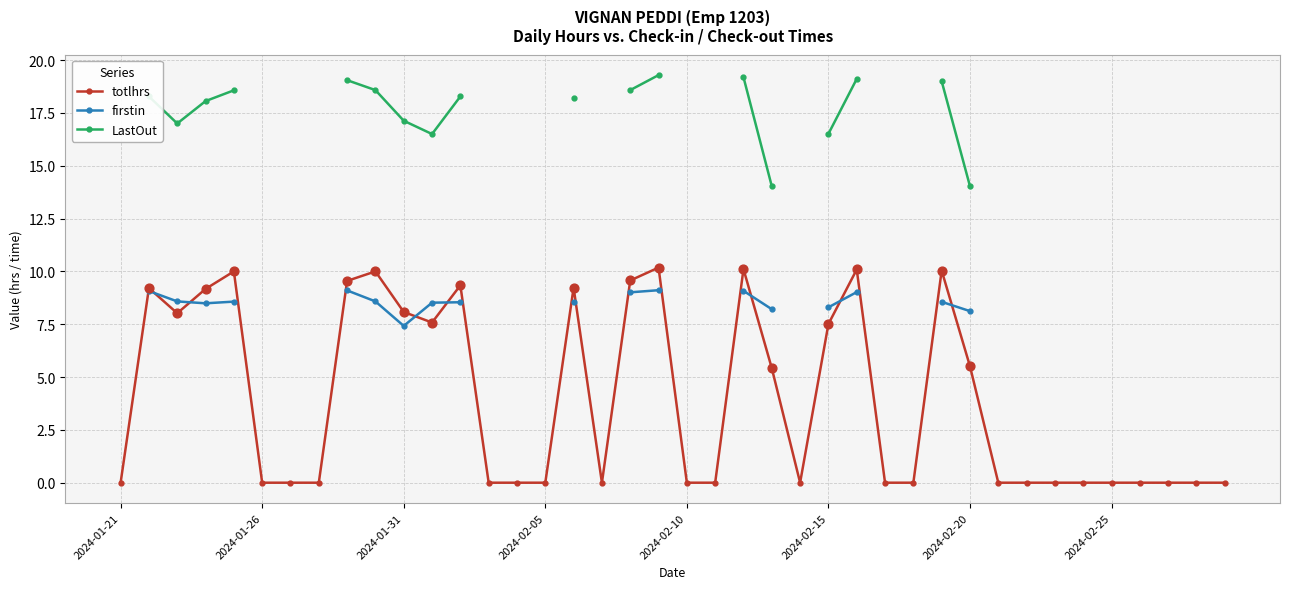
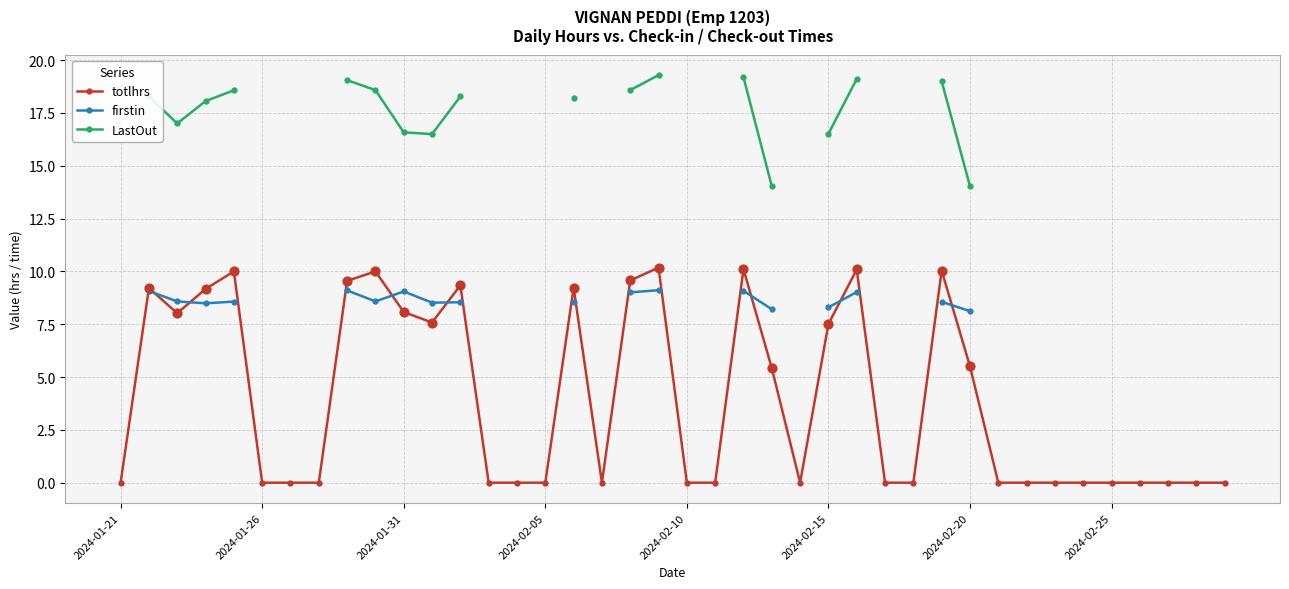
firstin, 2024-01-31: 7.4 -> 9.1
LastOut, 2024-01-31: 17.1 -> 16.6
